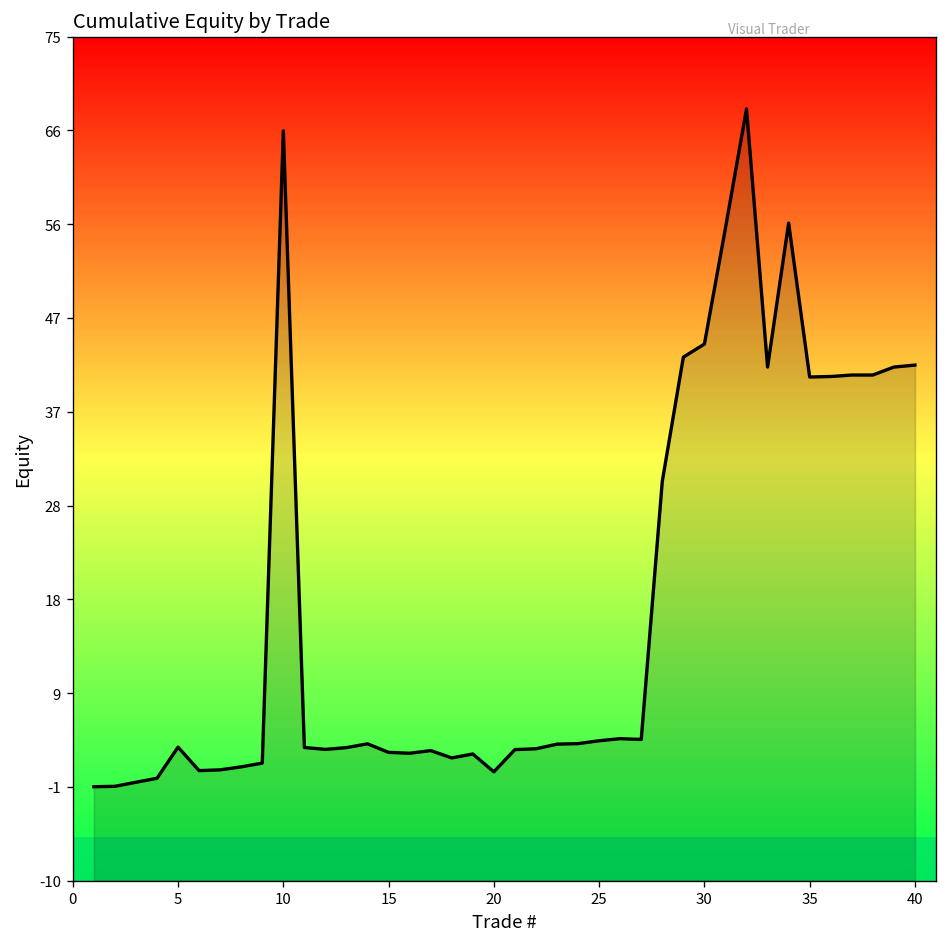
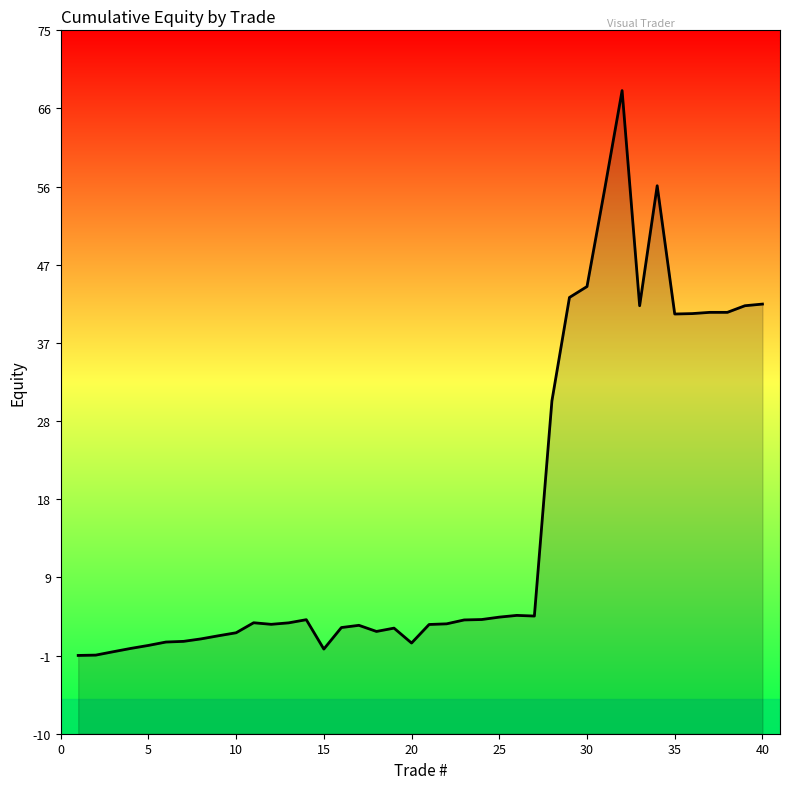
5: 3 -> 1
10: 66 -> 2
15: 3 -> 0
